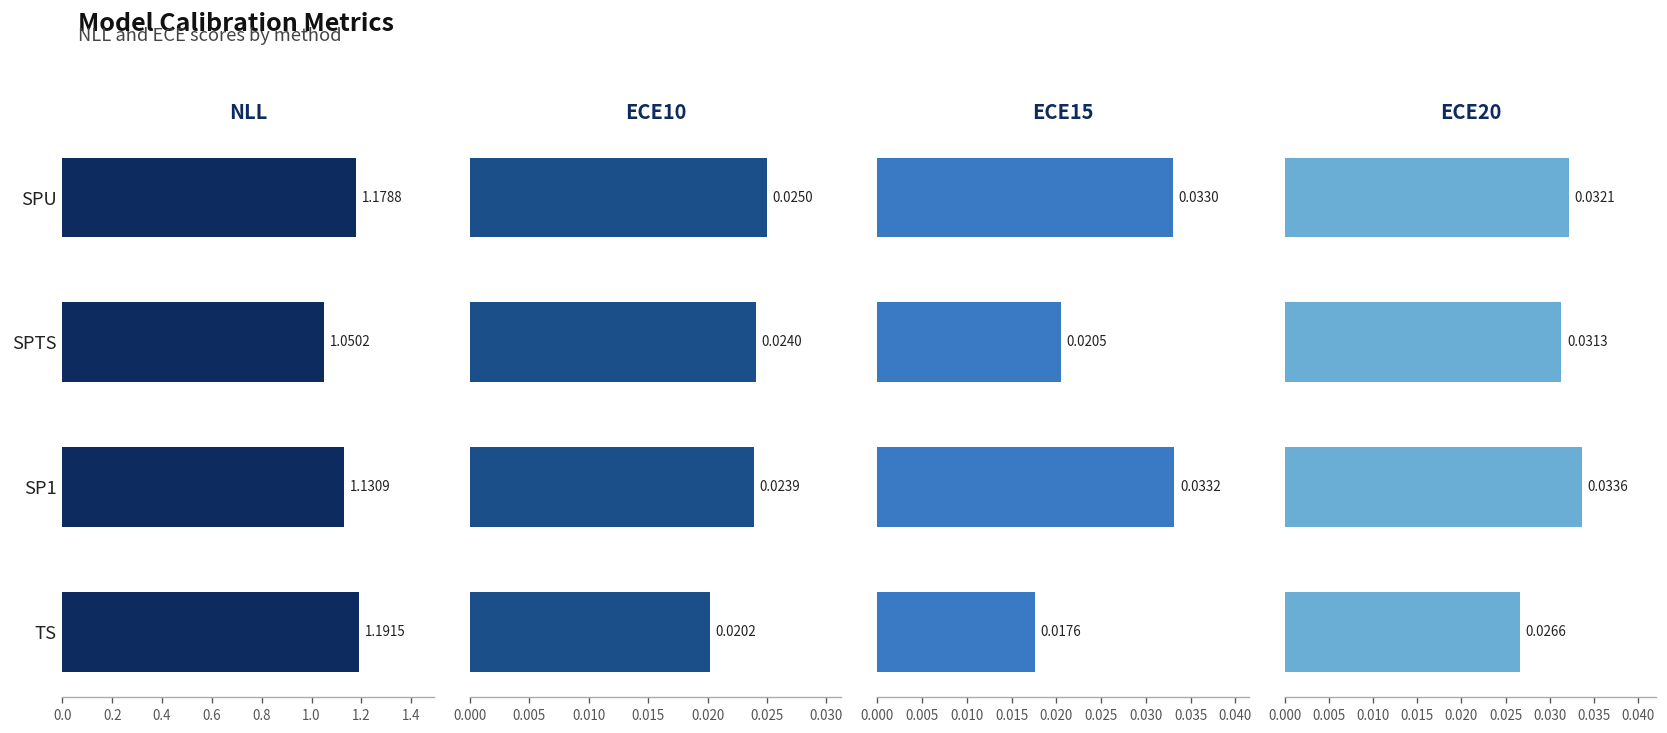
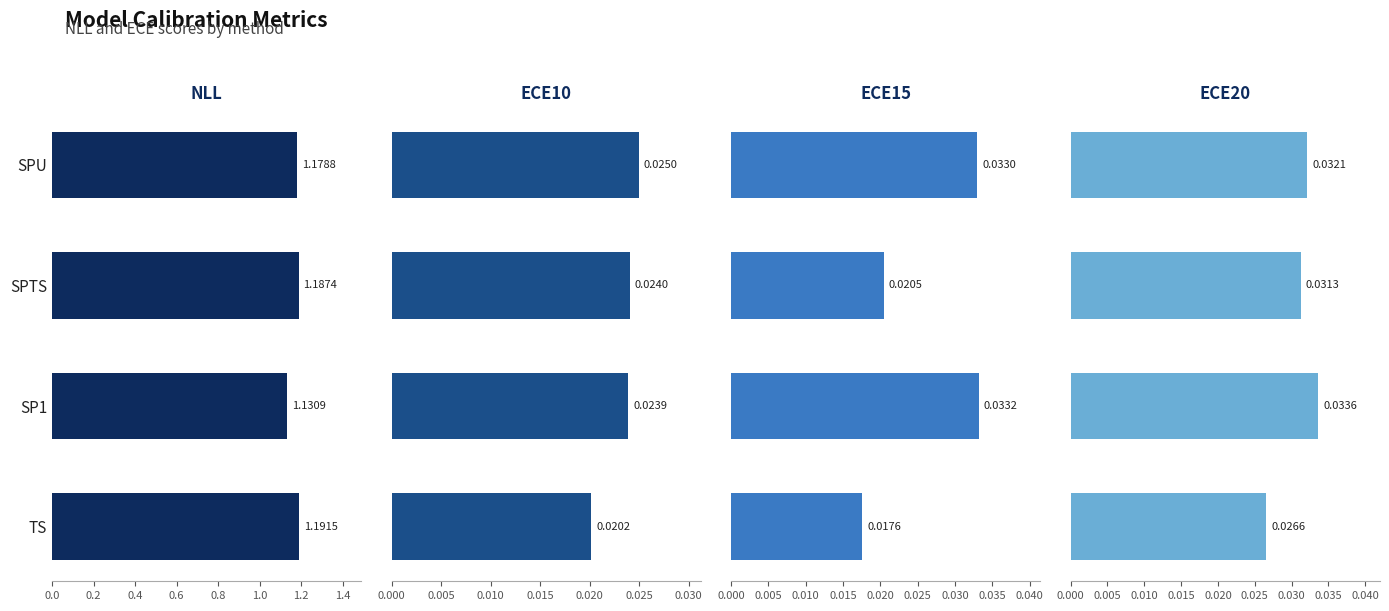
NLL, SPTS: 1.0502 -> 1.1874
